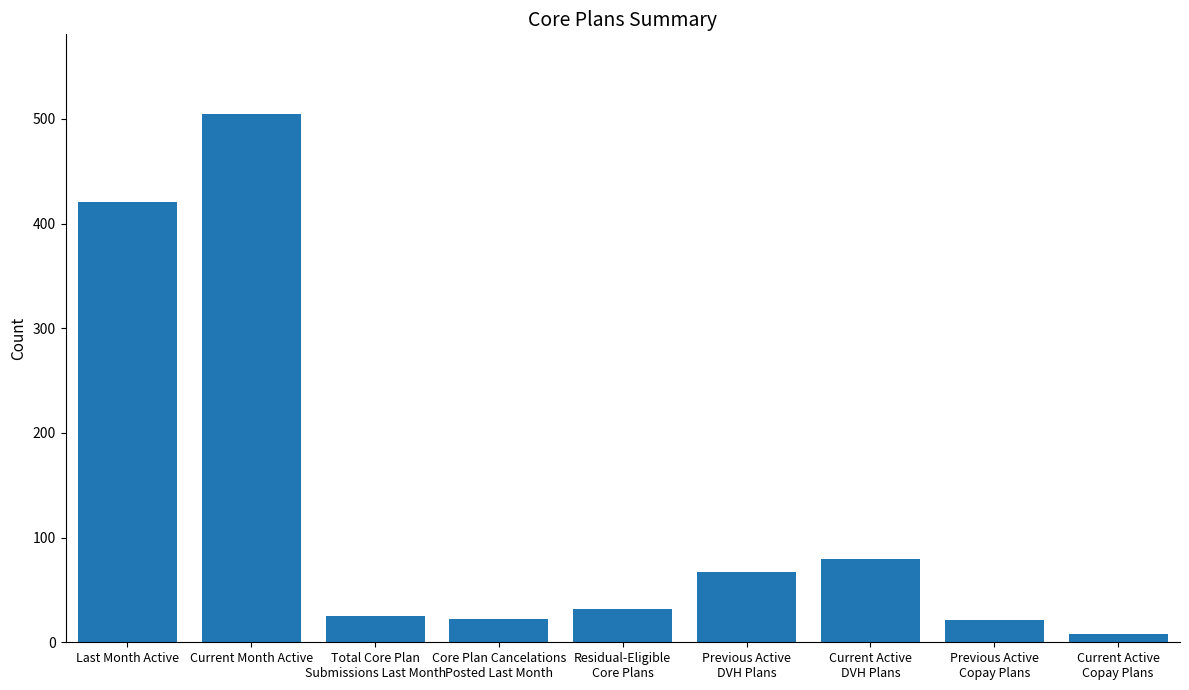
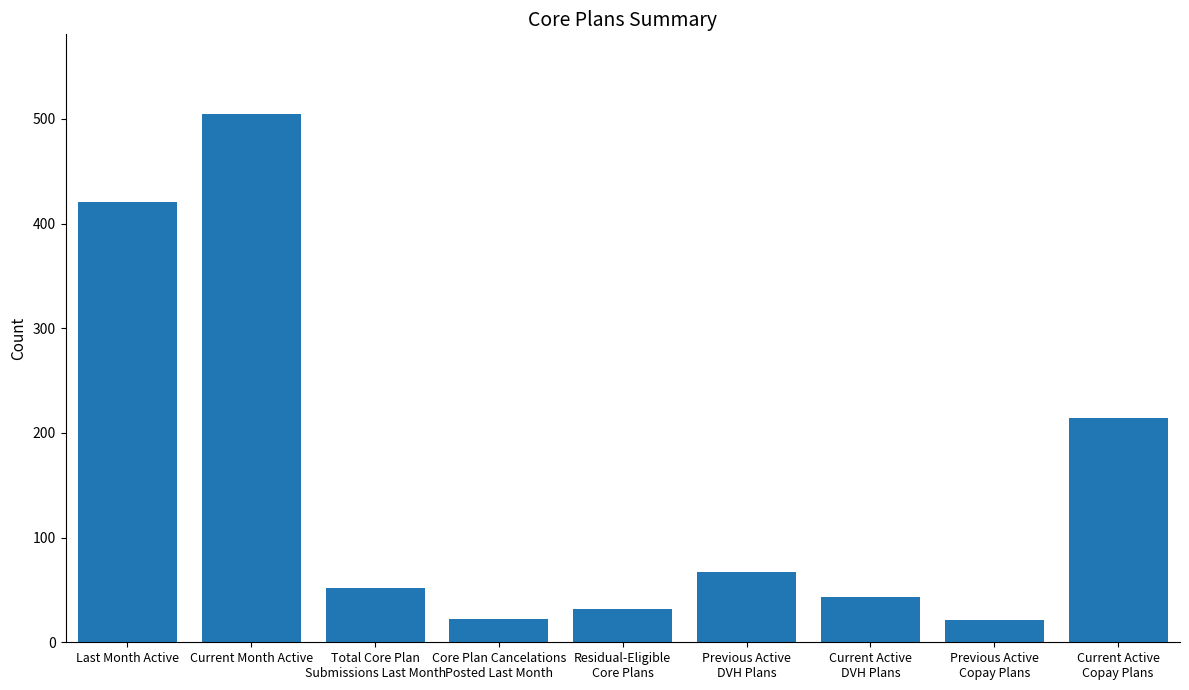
Total Core Plan Submissions Last Month: 25 -> 52
Current Active DVH Plans: 80 -> 43
Current Active Copay Plans: 8 -> 214
